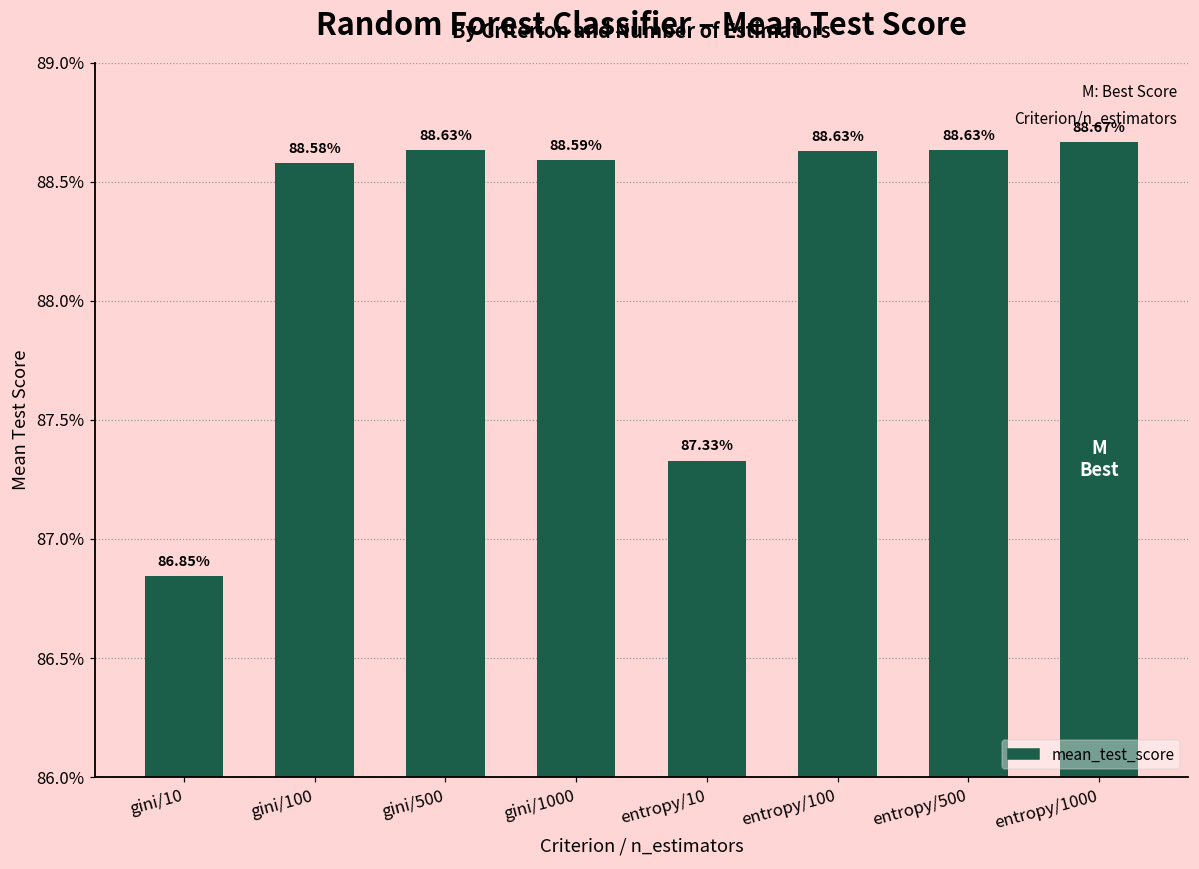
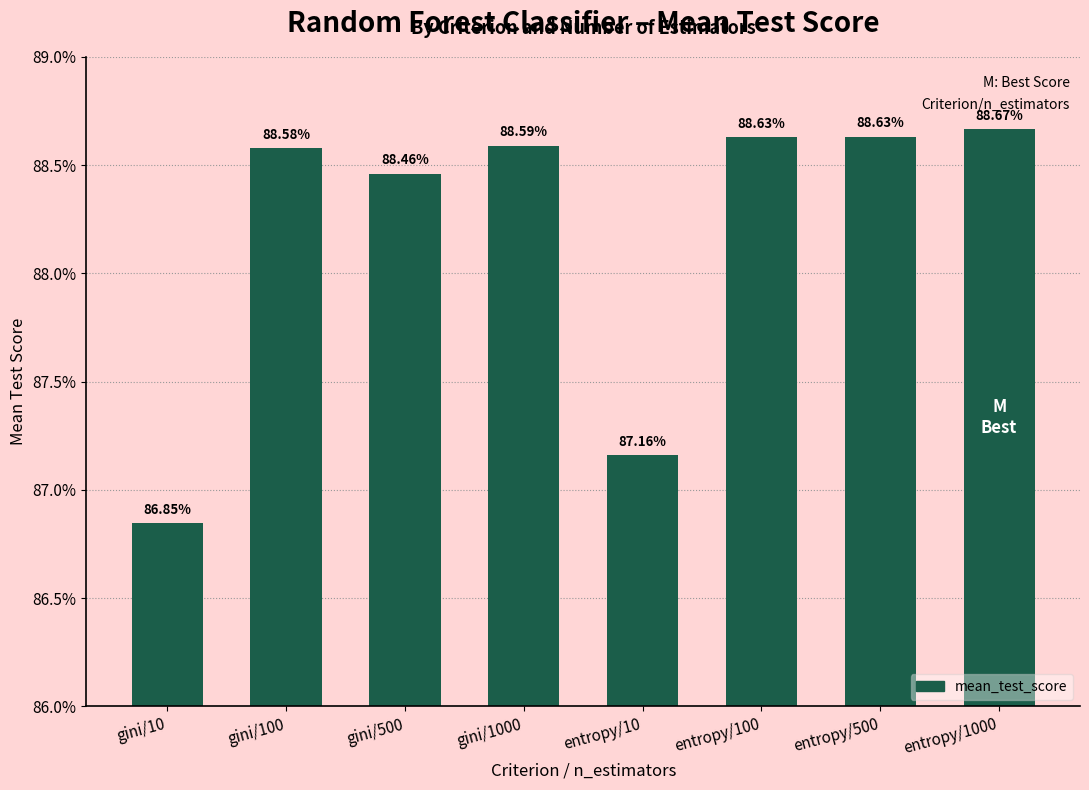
gini/500: 88.63% -> 88.46%
entropy/10: 87.33% -> 87.16%
